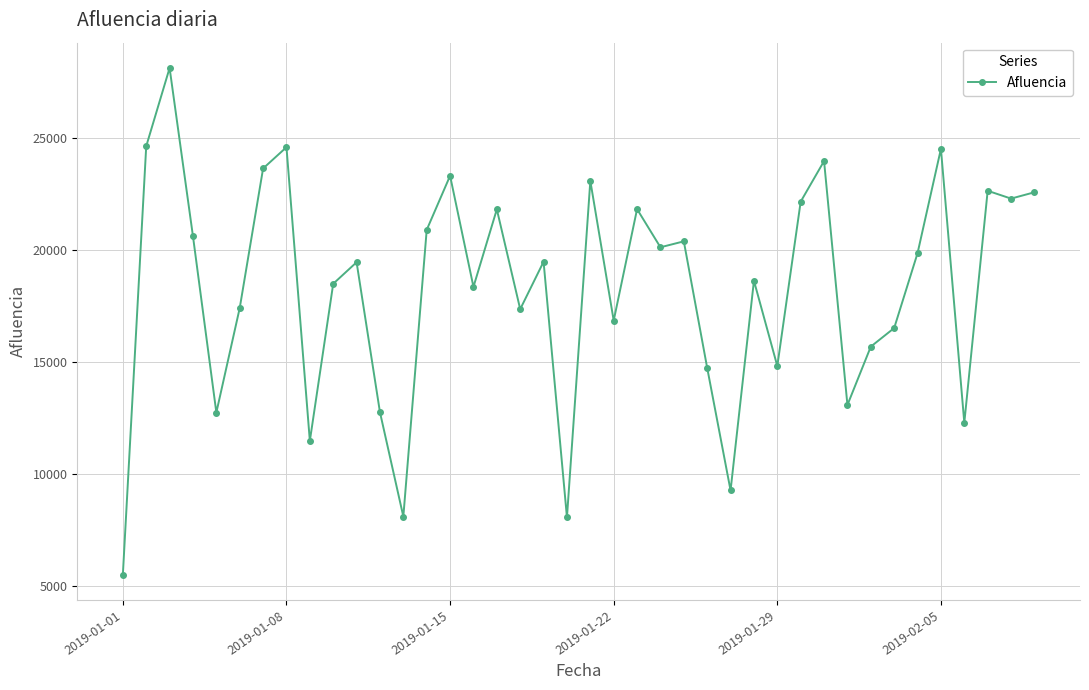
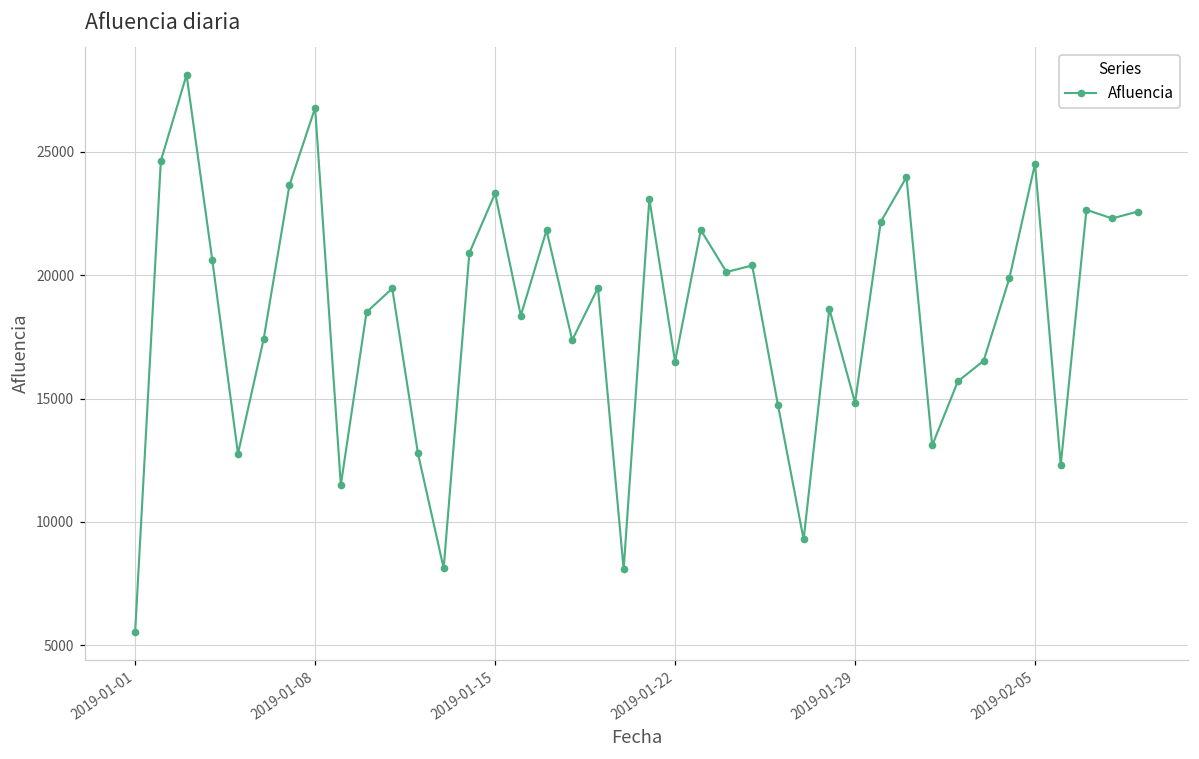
2019-01-08: 24600 -> 26800
2019-01-22: 16900 -> 16500
